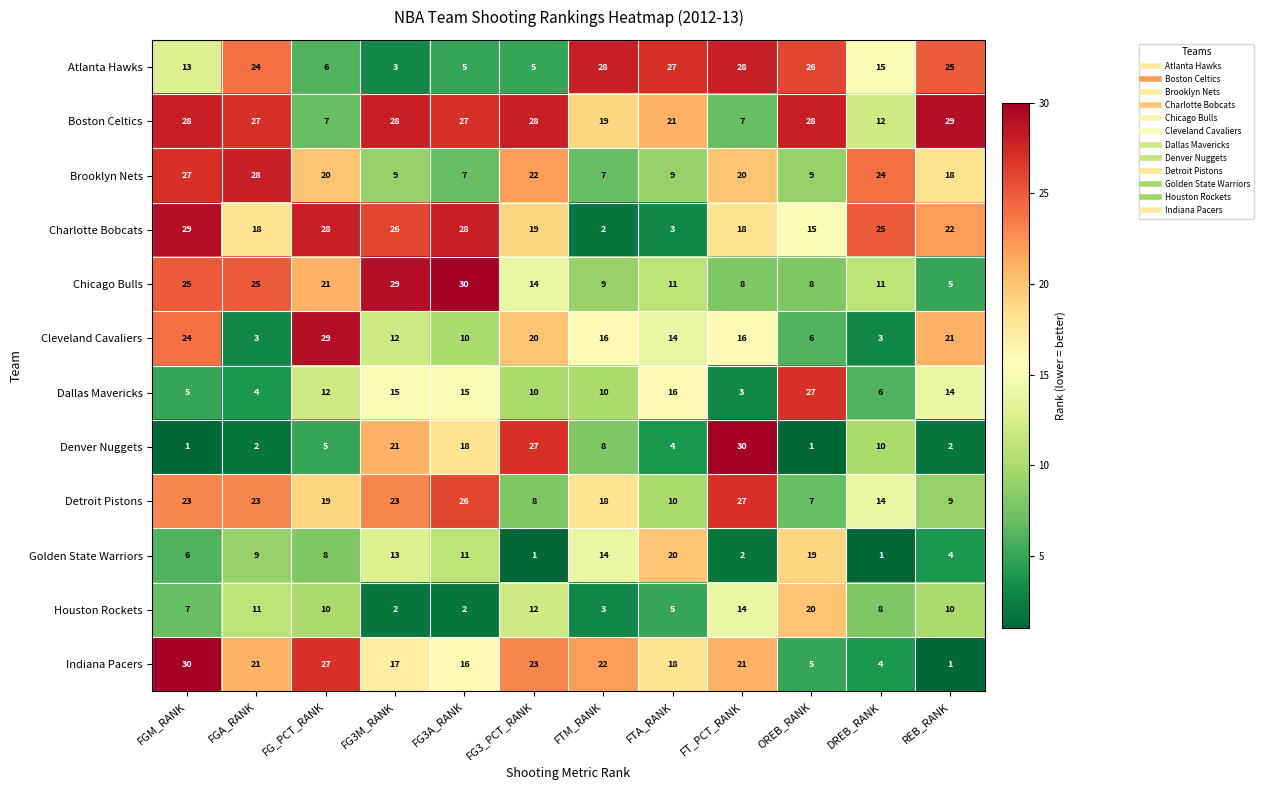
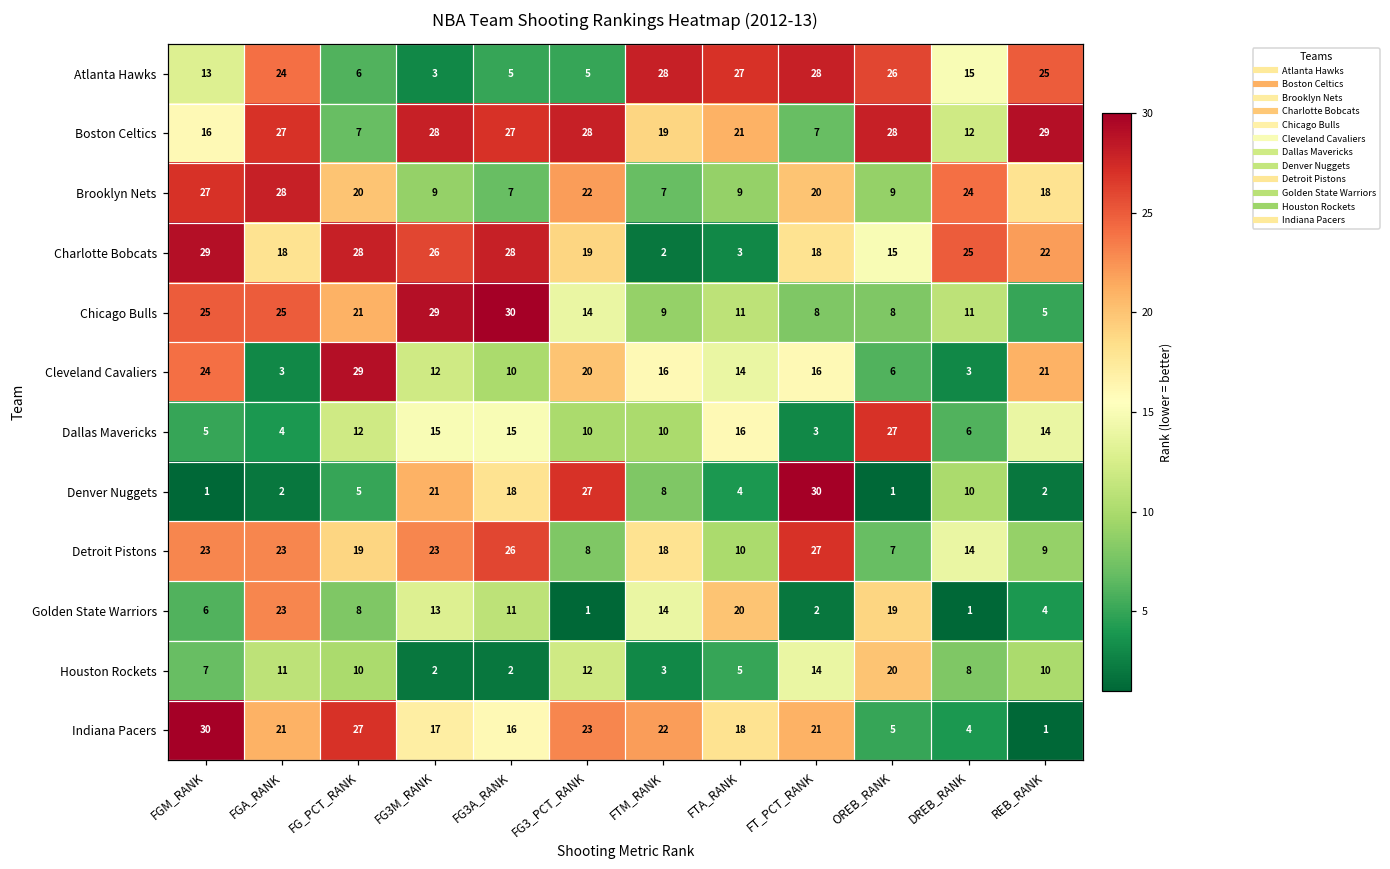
Boston Celtics, FGM_RANK: 28 -> 16
Golden State Warriors, FGA_RANK: 9 -> 23
